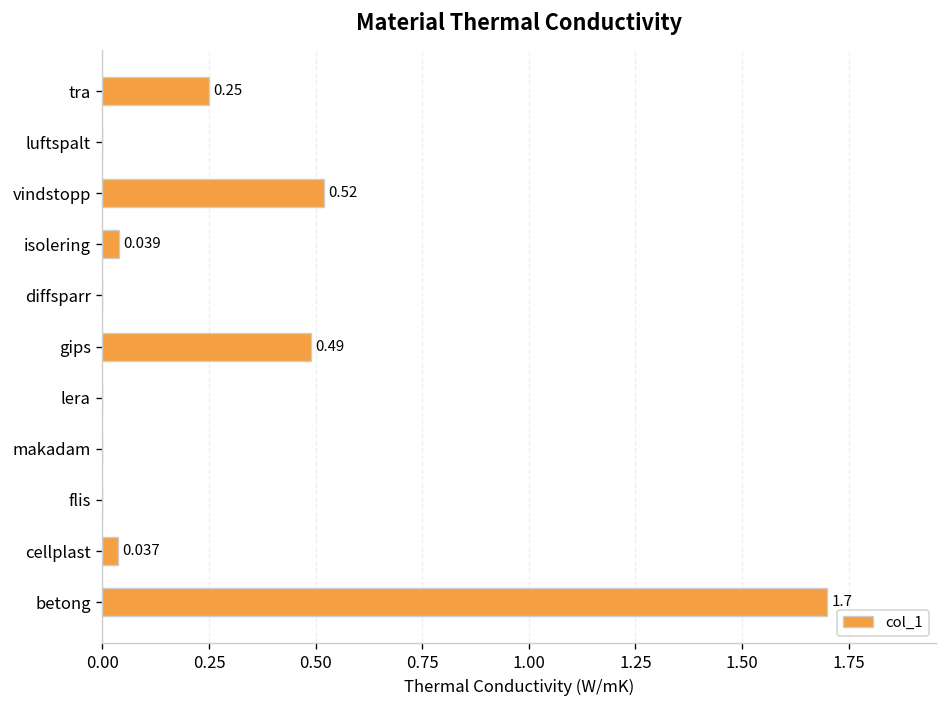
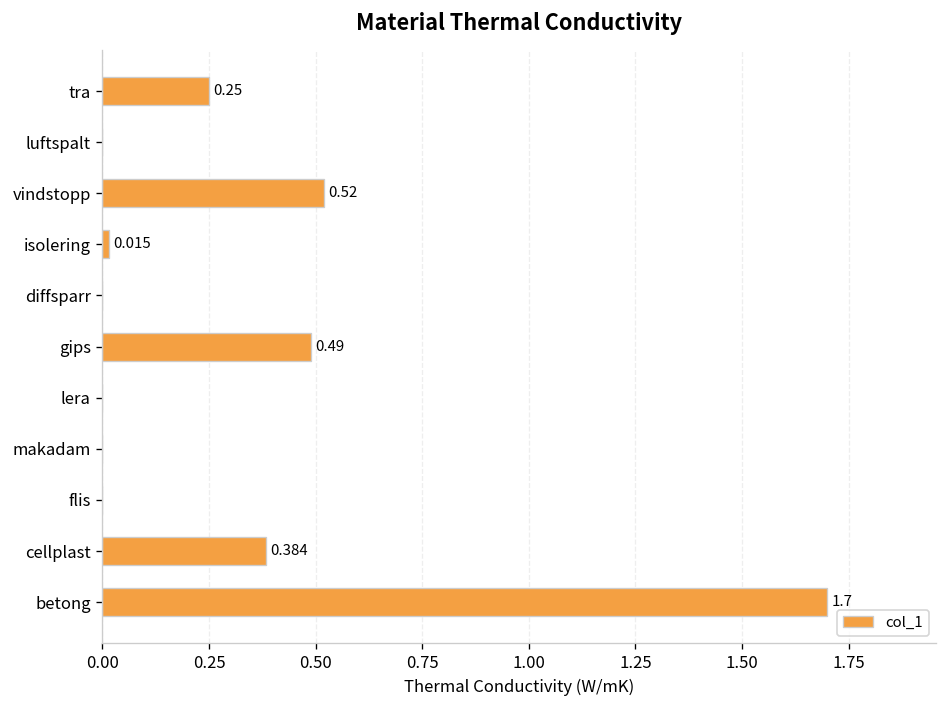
isolering: 0.039 -> 0.015
cellplast: 0.037 -> 0.384
